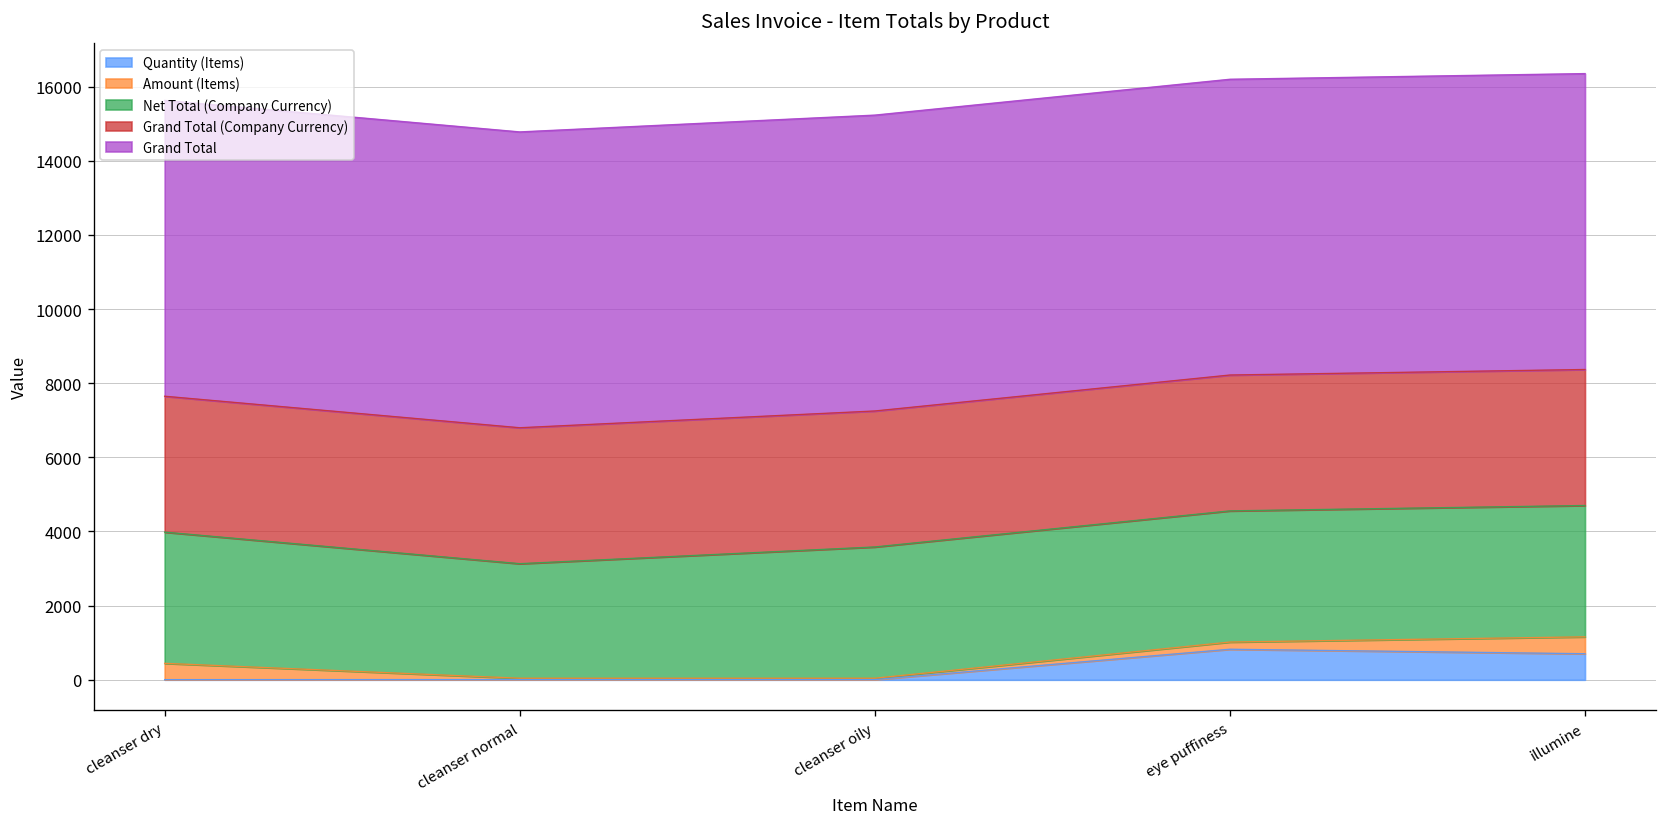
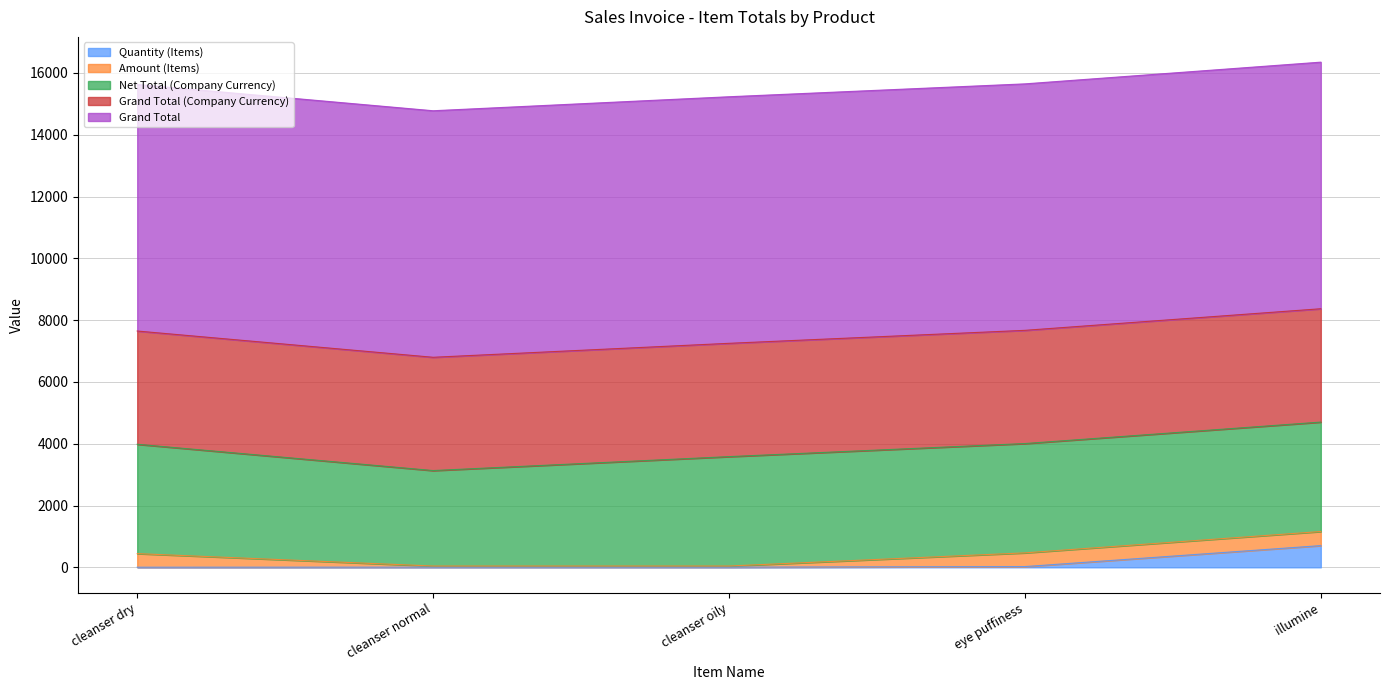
Quantity (Items), eye puffiness: 800 -> 0
Amount (Items), eye puffiness: 200 -> 400
